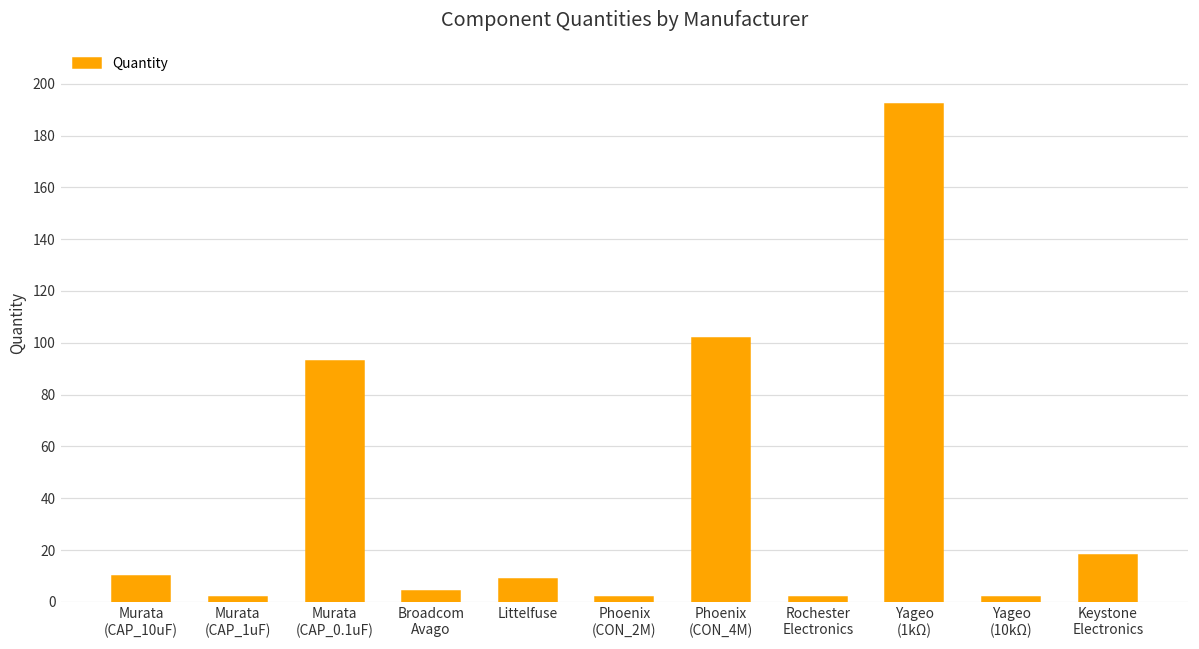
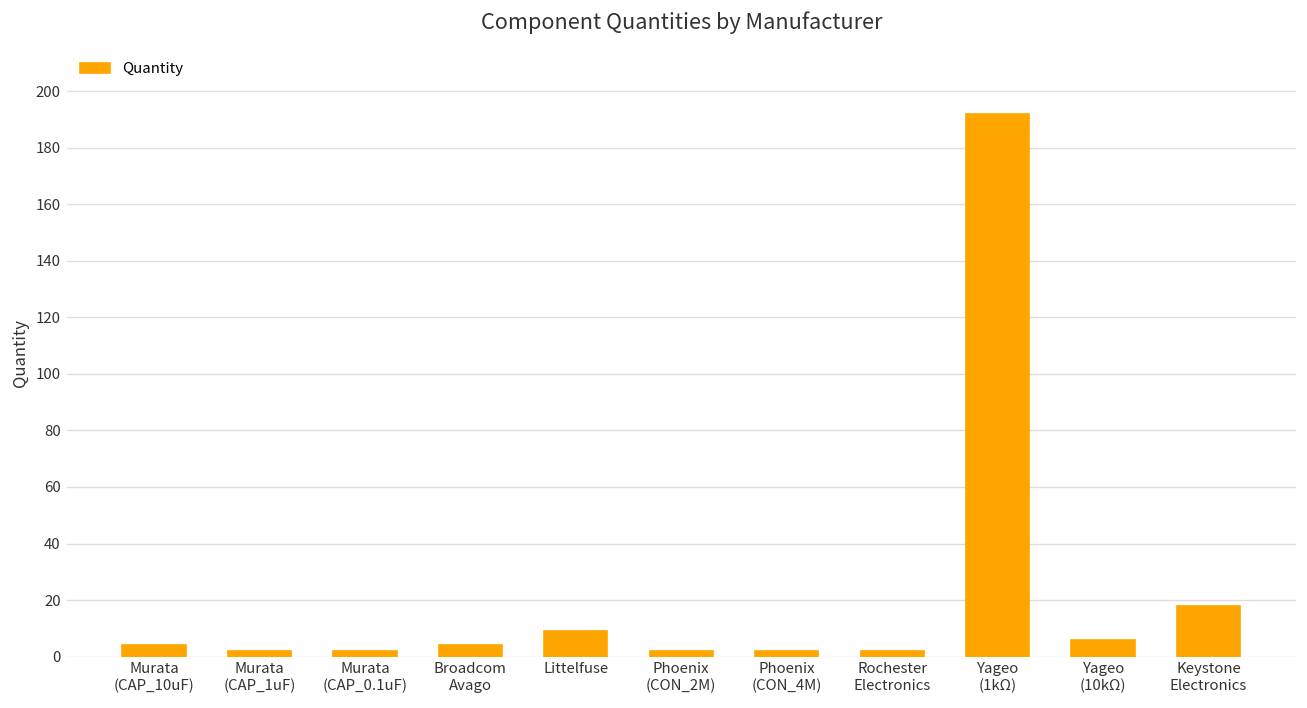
Murata (CAP_10uF): 10 -> 4
Murata (CAP_0.1uF): 93 -> 2
Phoenix (CON_4M): 102 -> 2
Yageo (10kΩ): 2 -> 6
